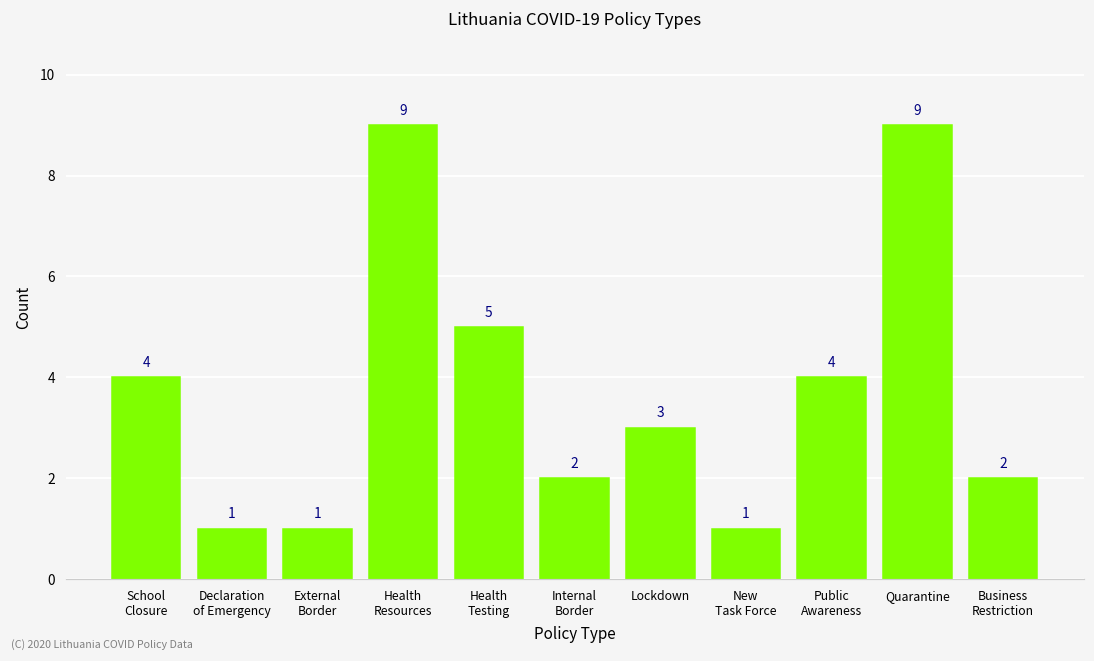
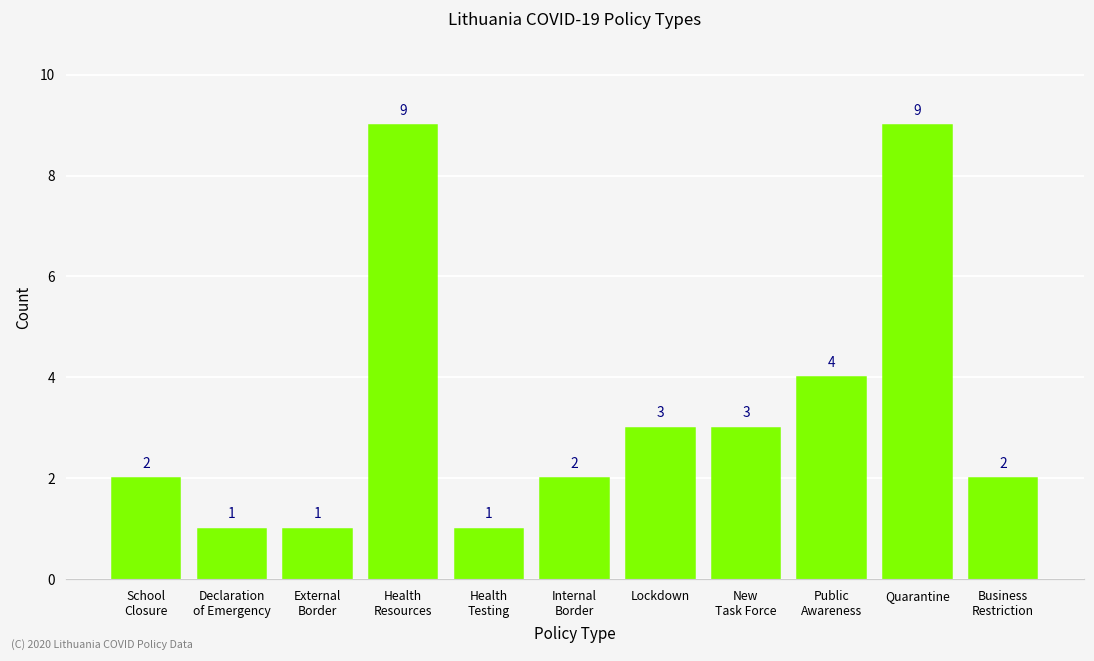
School Closure: 4 -> 2
Health Testing: 5 -> 1
New Task Force: 1 -> 3
